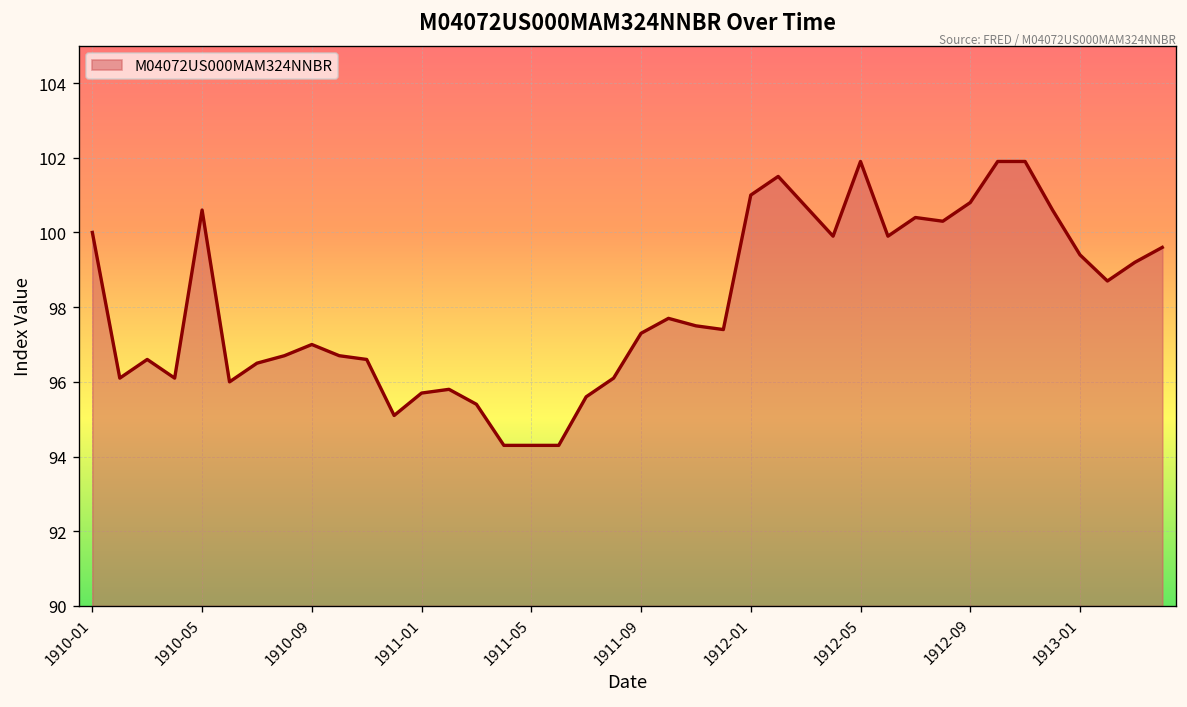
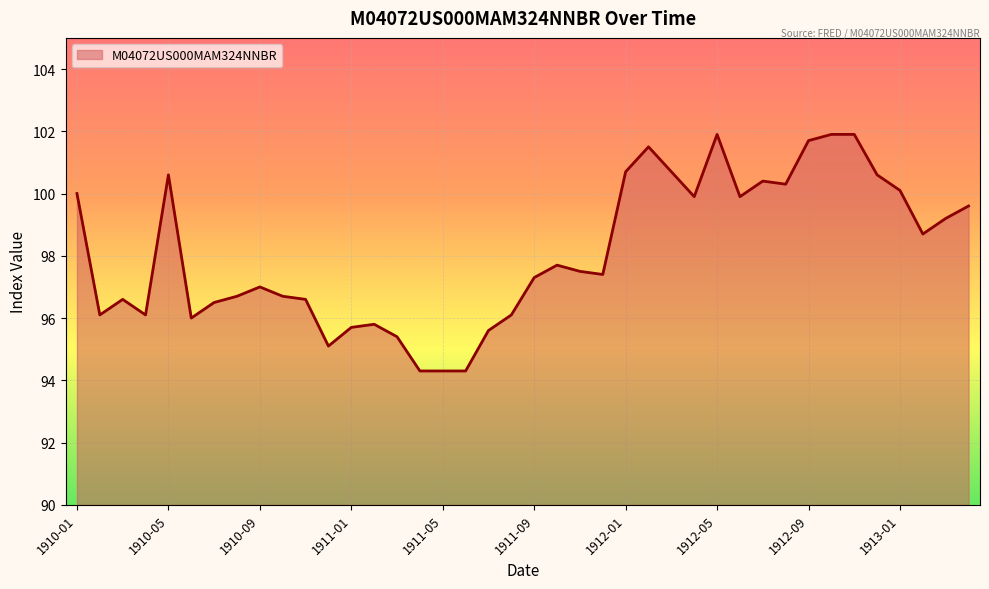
1912-01: 101.0 -> 100.7
1912-09: 100.8 -> 101.7
1913-01: 99.4 -> 100.1
